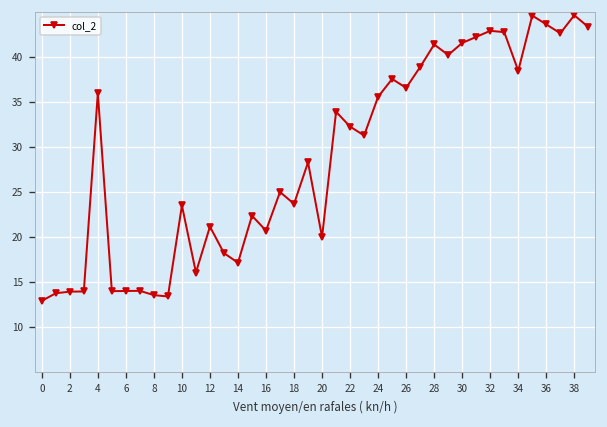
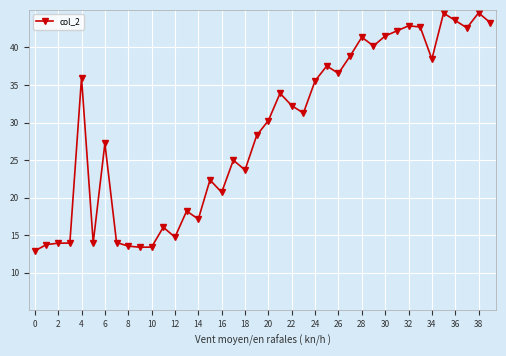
6: 14 -> 27
10: 23 -> 13
12: 21 -> 15
20: 20 -> 30
